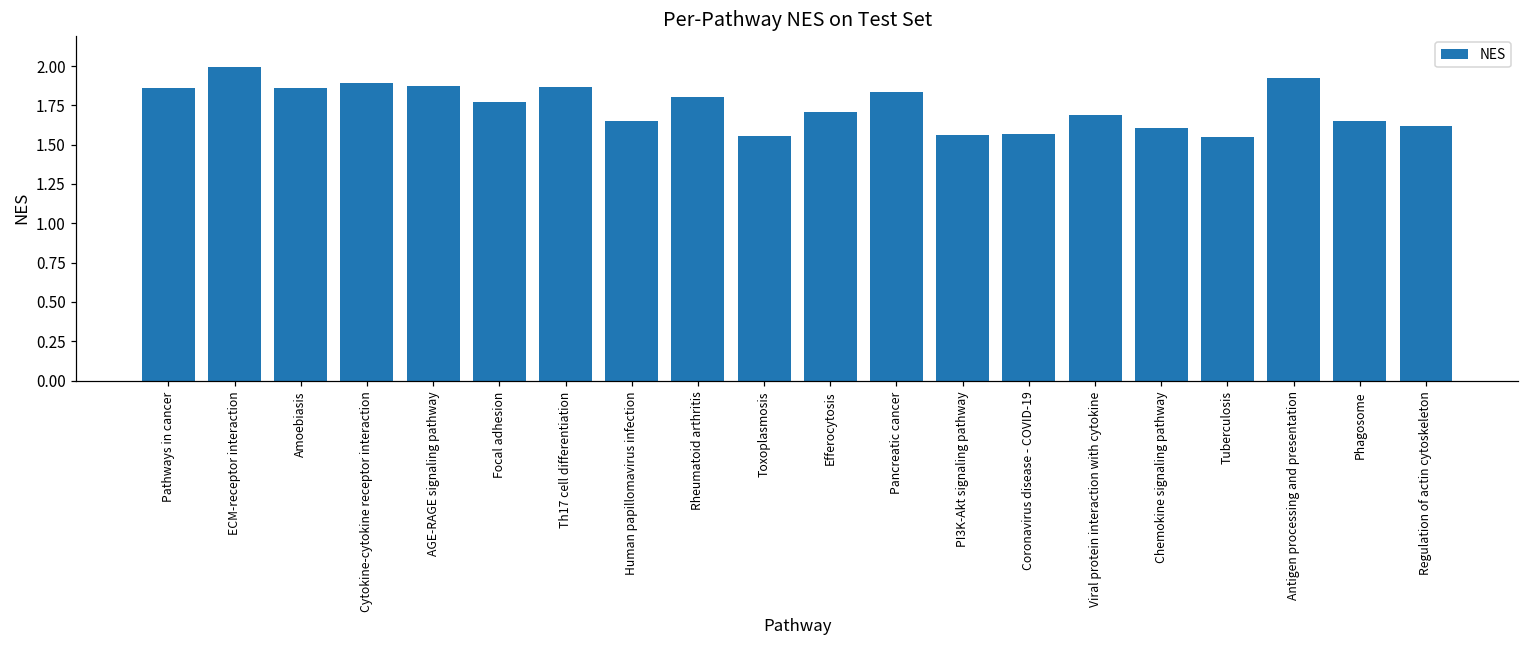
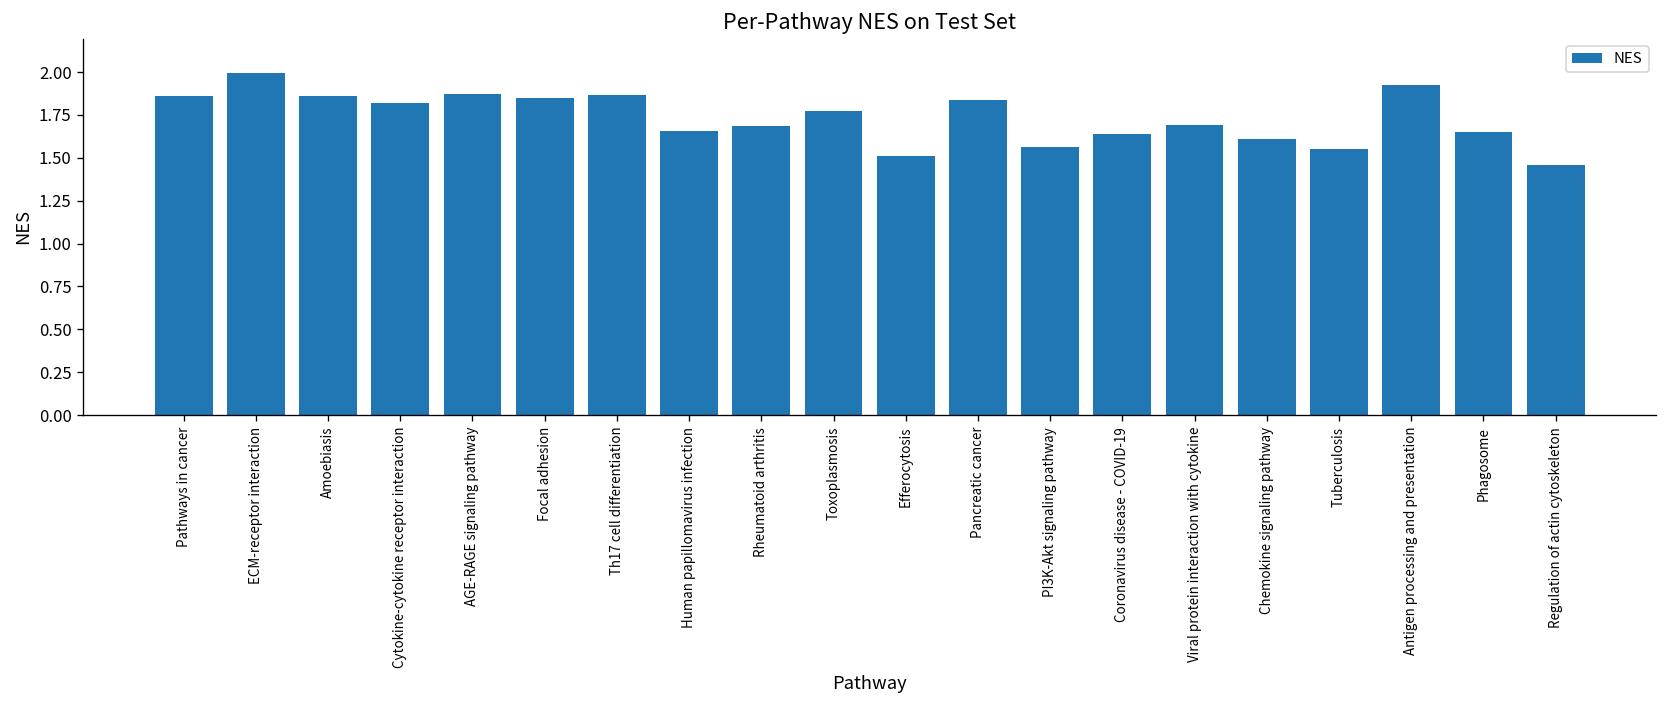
Cytokine-cytokine receptor interaction: 1.89 -> 1.82
Focal adhesion: 1.77 -> 1.85
Rheumatoid arthritis: 1.80 -> 1.69
Toxoplasmosis: 1.56 -> 1.77
Efferocytosis: 1.71 -> 1.51
Coronavirus disease - COVID-19: 1.57 -> 1.64
Regulation of actin cytoskeleton: 1.62 -> 1.46
